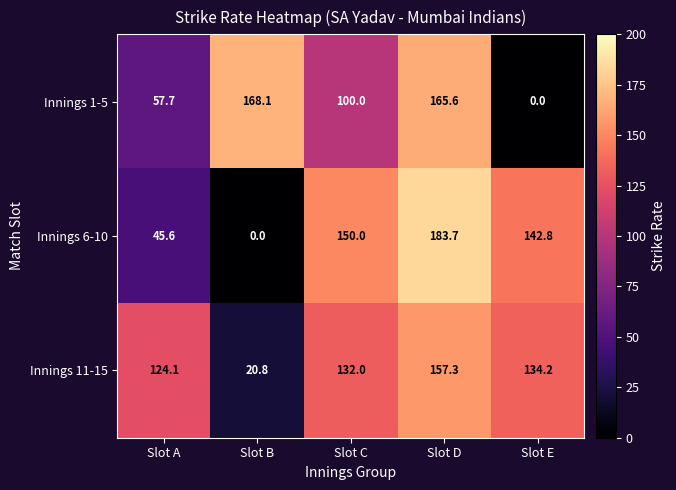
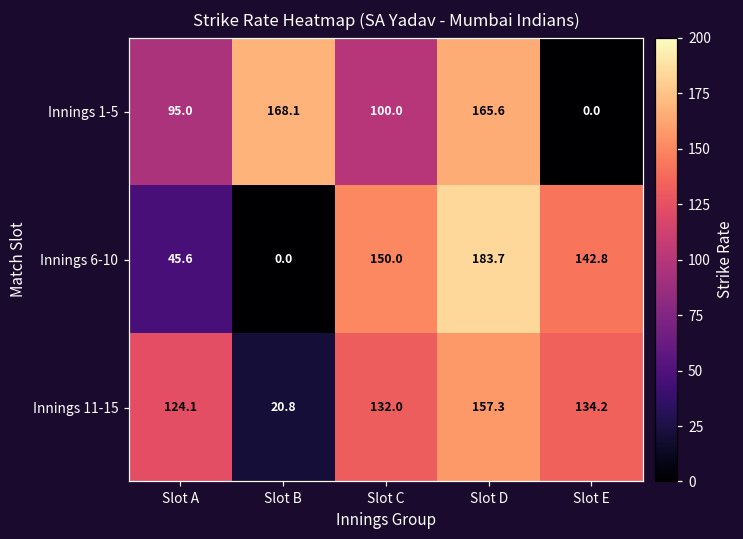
Innings 1-5, Slot A: 57.7 -> 95.0
